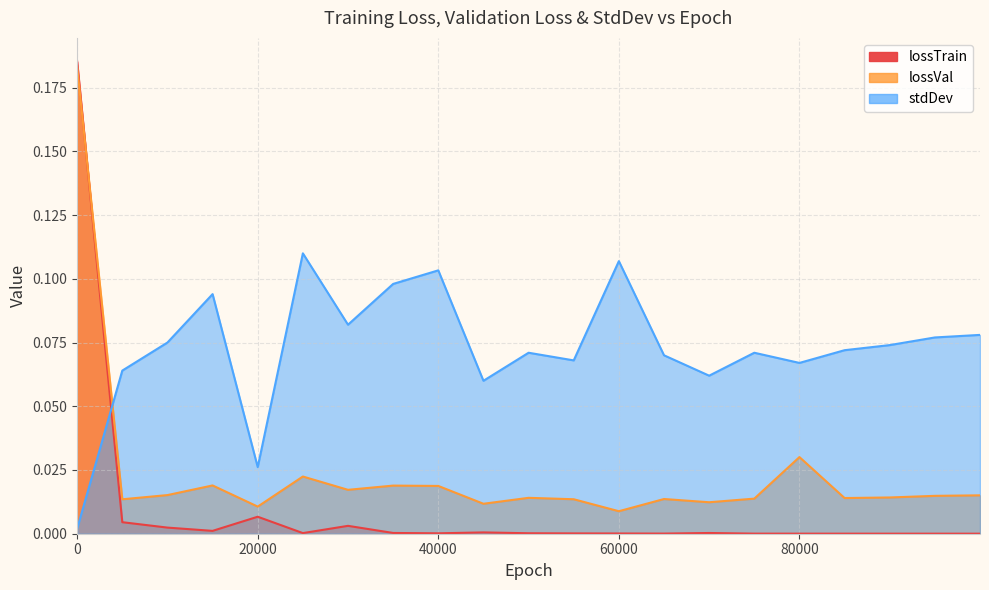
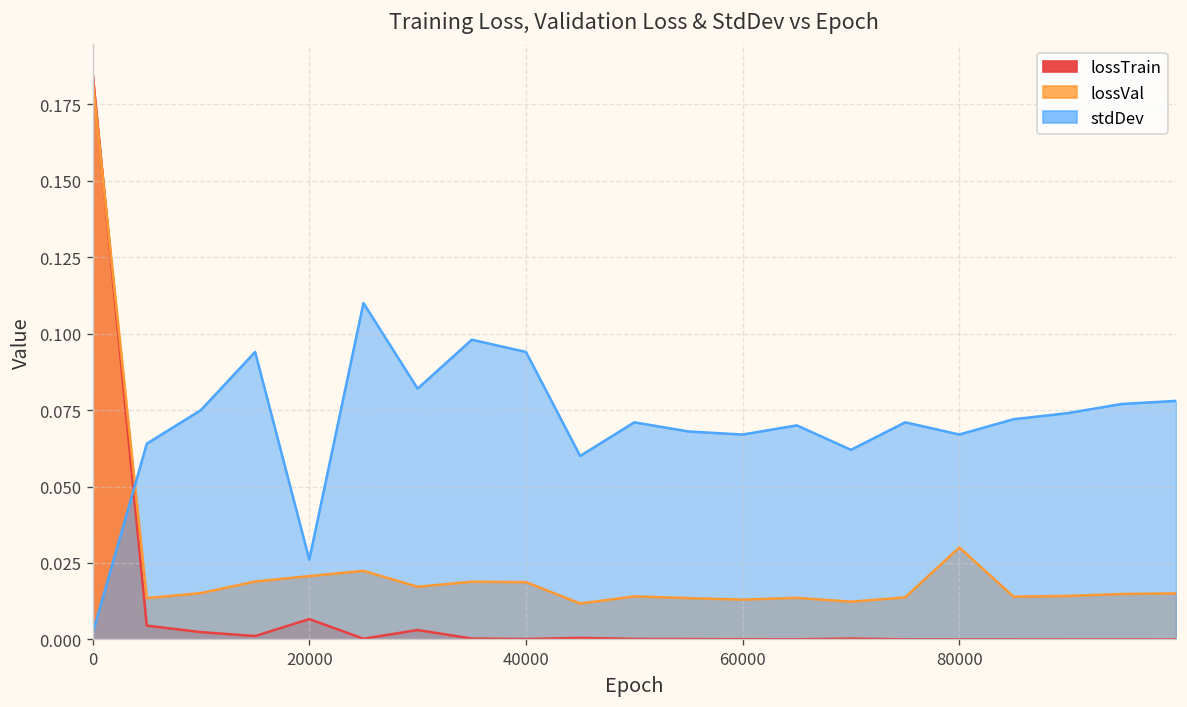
lossVal, 20000: 0.011 -> 0.021
stdDev, 40000: 0.103 -> 0.094
lossVal, 60000: 0.009 -> 0.013
stdDev, 60000: 0.107 -> 0.067
